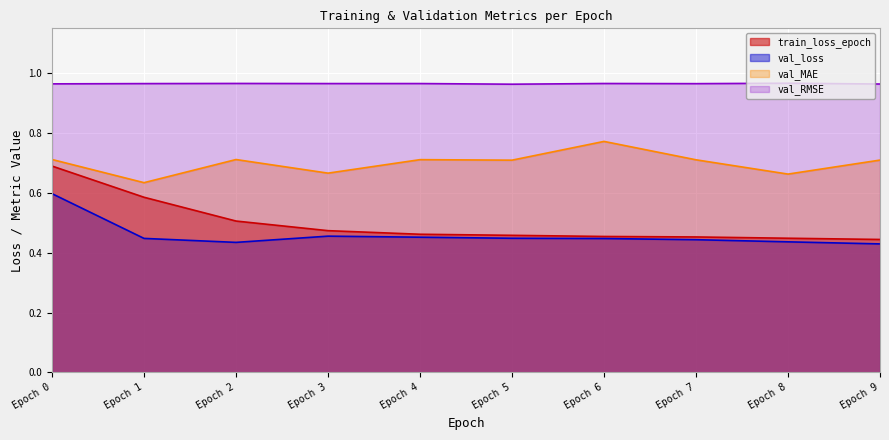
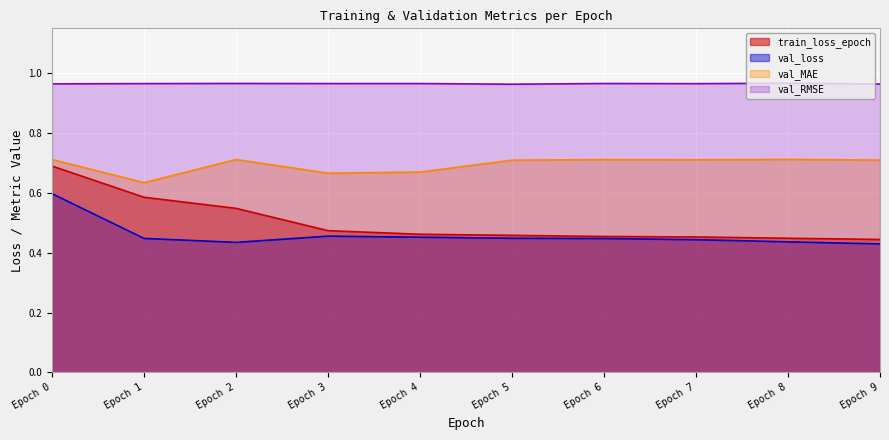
train_loss_epoch, Epoch 2: 0.51 -> 0.55
val_MAE, Epoch 4: 0.71 -> 0.67
val_MAE, Epoch 6: 0.77 -> 0.71
val_MAE, Epoch 8: 0.66 -> 0.71
